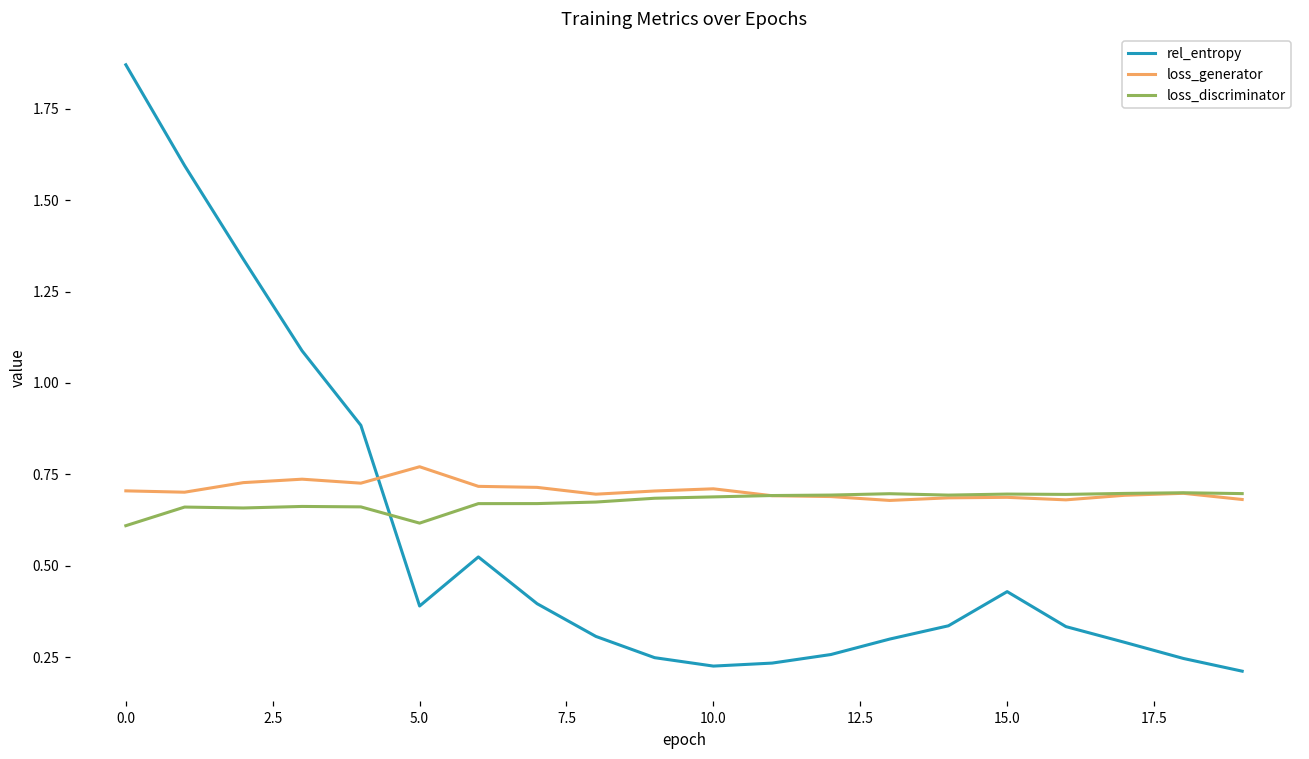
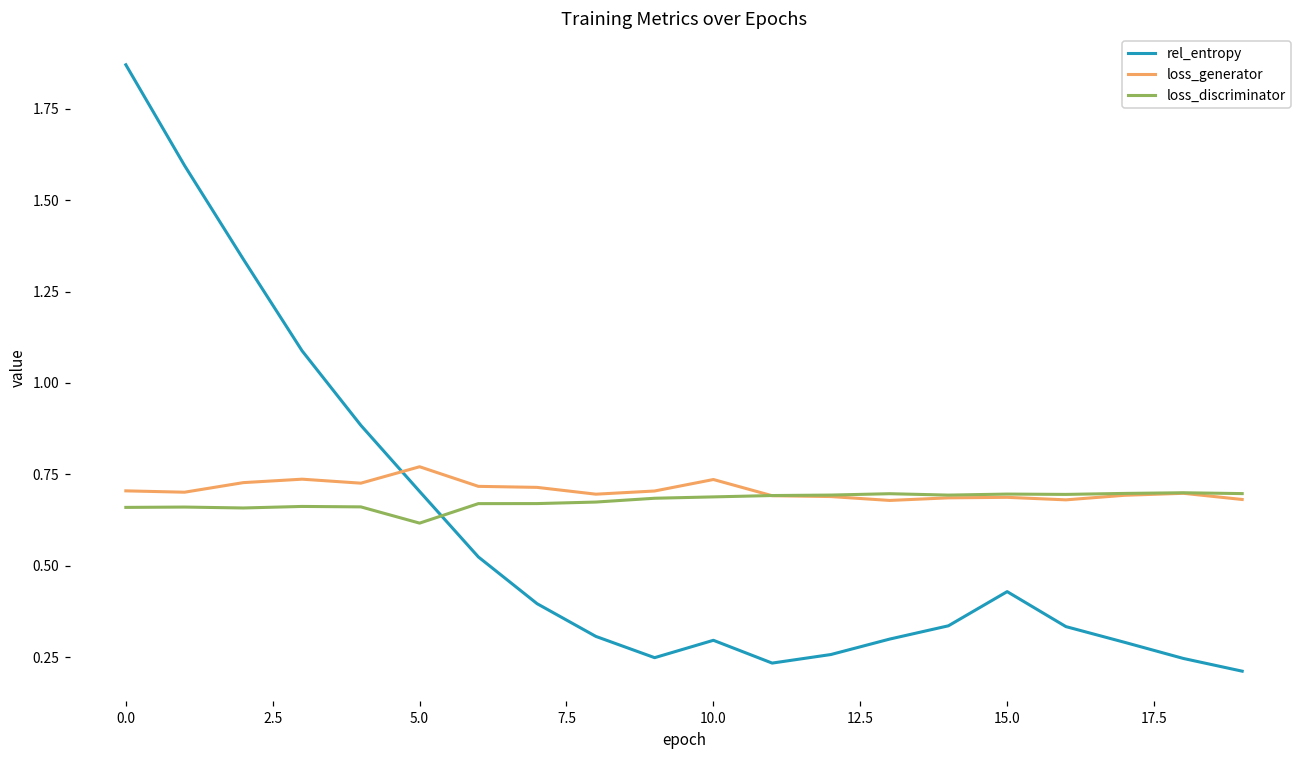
loss_discriminator, 0.0: 0.61 -> 0.66
rel_entropy, 5.0: 0.39 -> 0.70
rel_entropy, 10.0: 0.23 -> 0.30
loss_generator, 10.0: 0.71 -> 0.74
